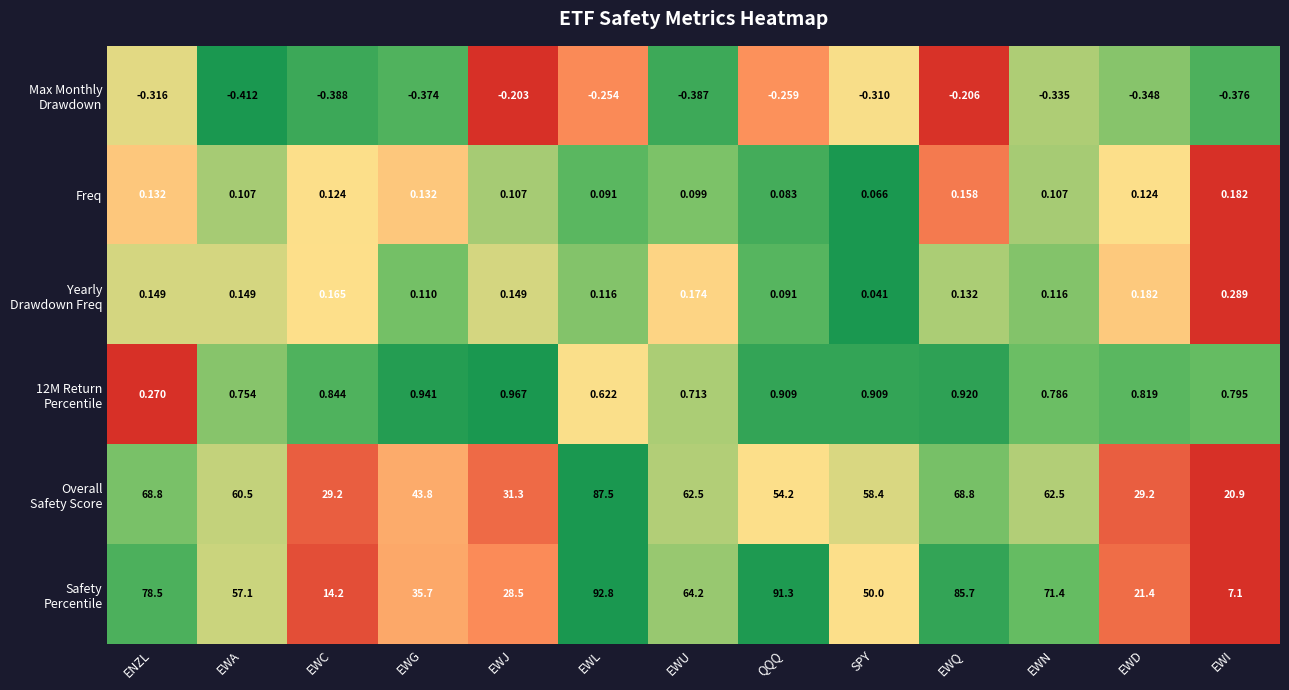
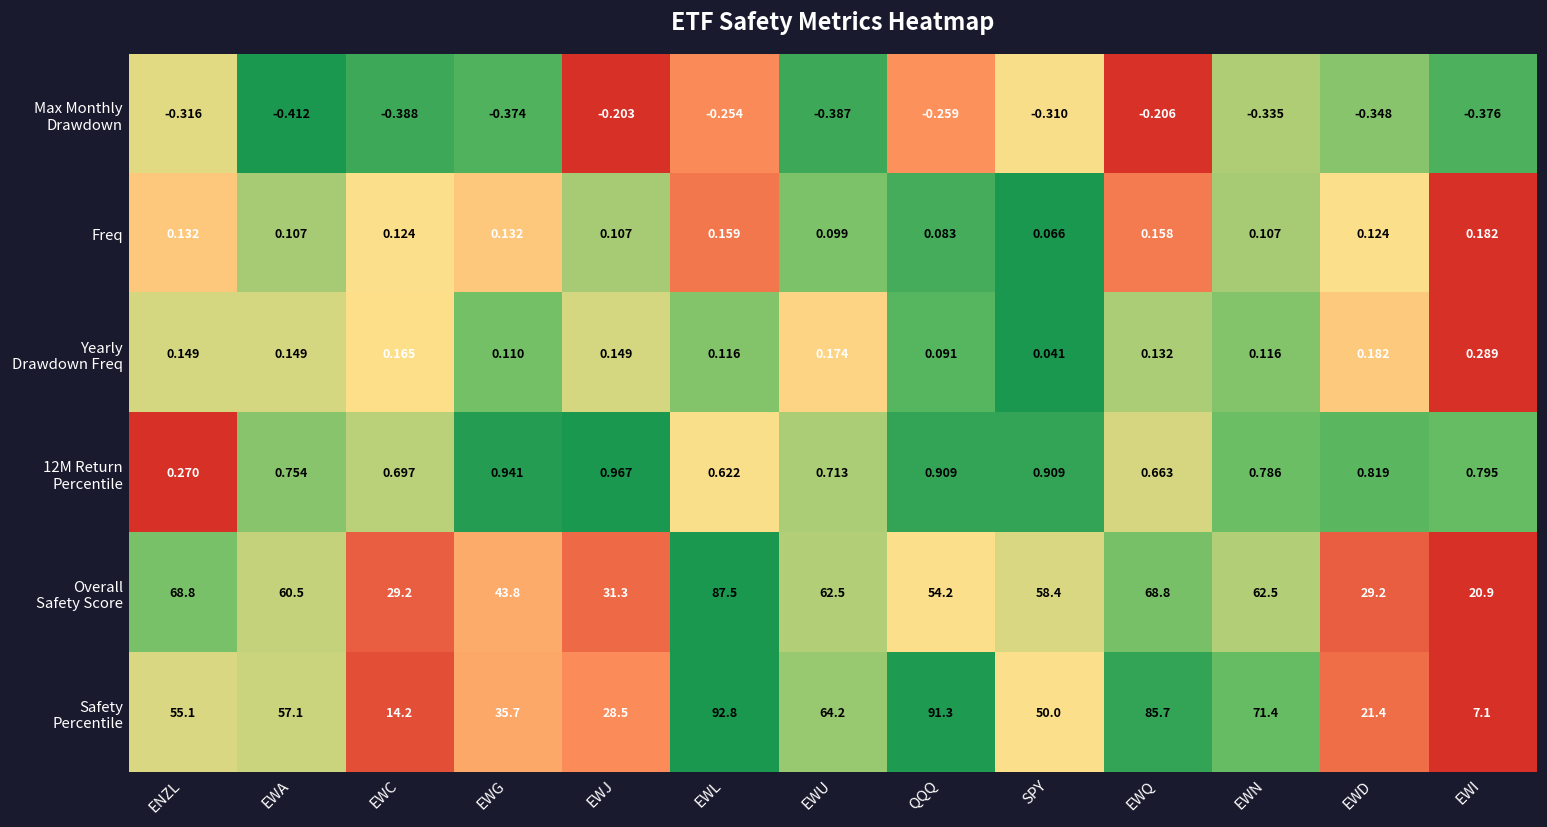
Freq, EWL: 0.091 -> 0.159
12M Return Percentile, EWC: 0.844 -> 0.697
12M Return Percentile, EWQ: 0.920 -> 0.663
Safety Percentile, ENZL: 78.5 -> 55.1
